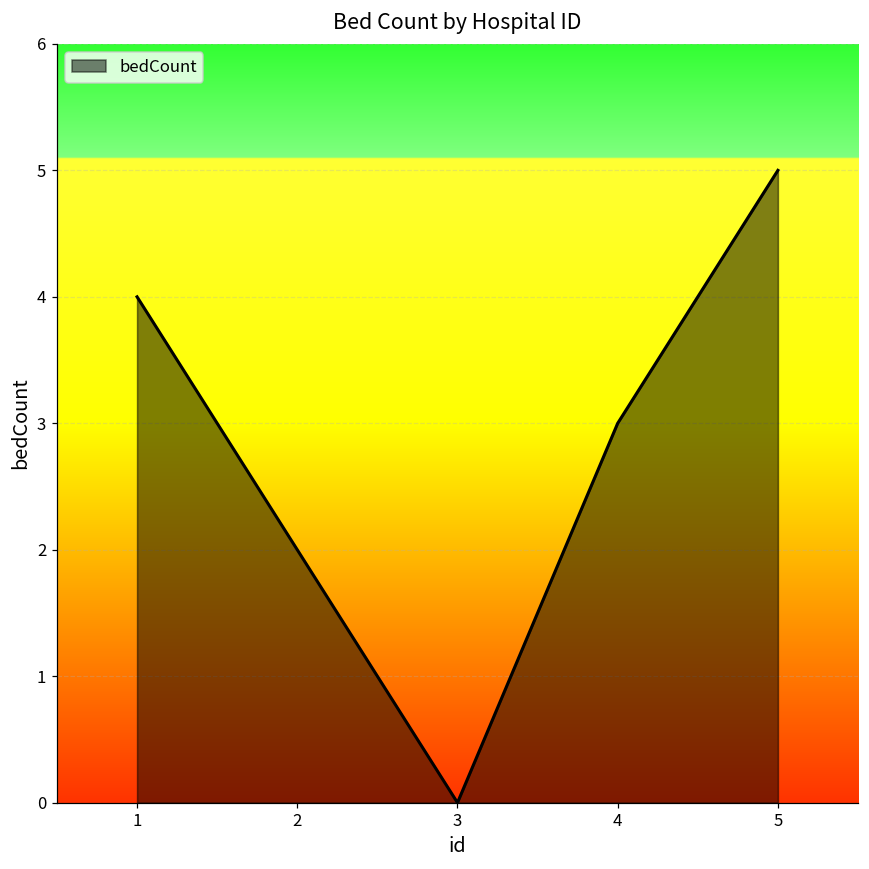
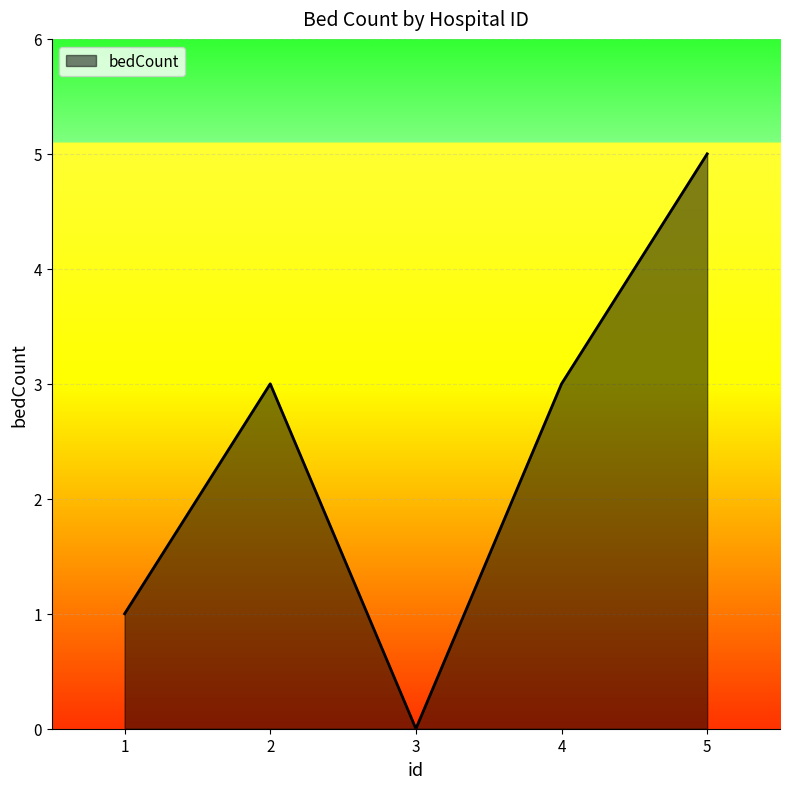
1: 4 -> 1
2: 2 -> 3
